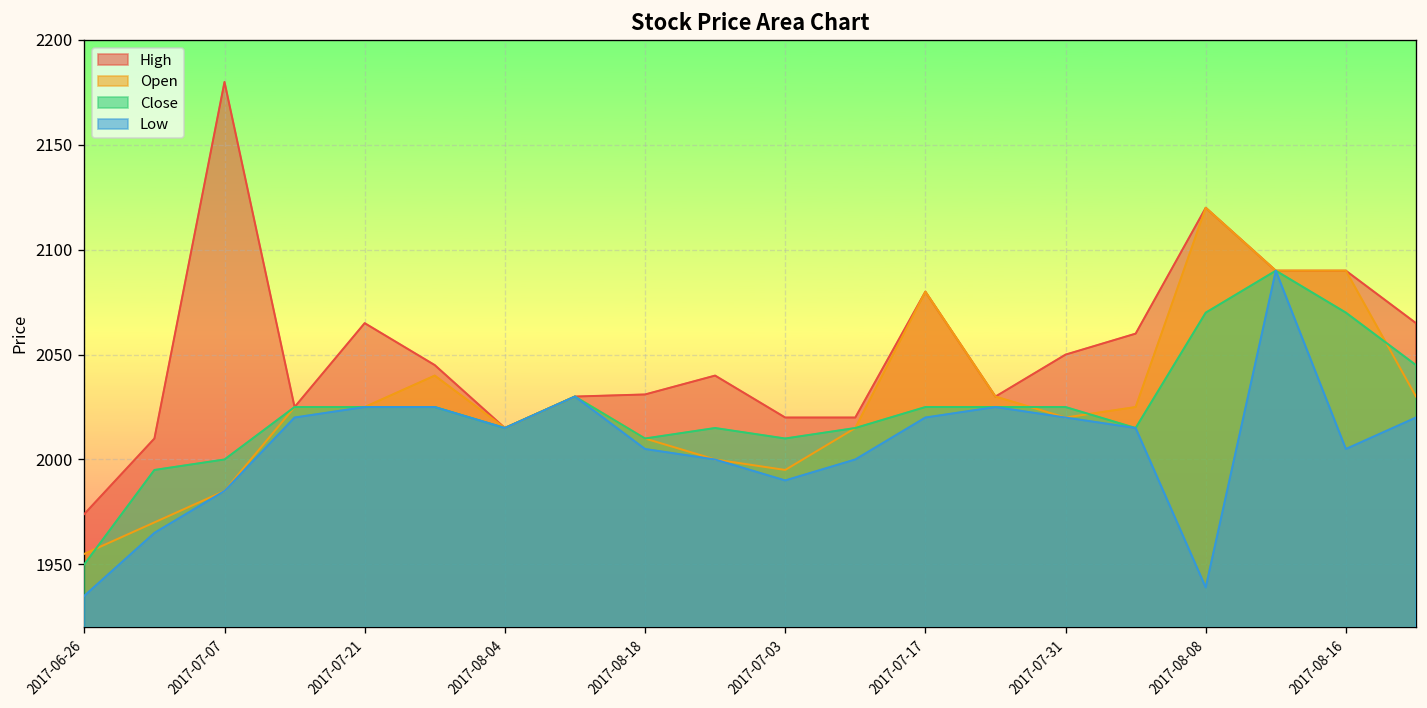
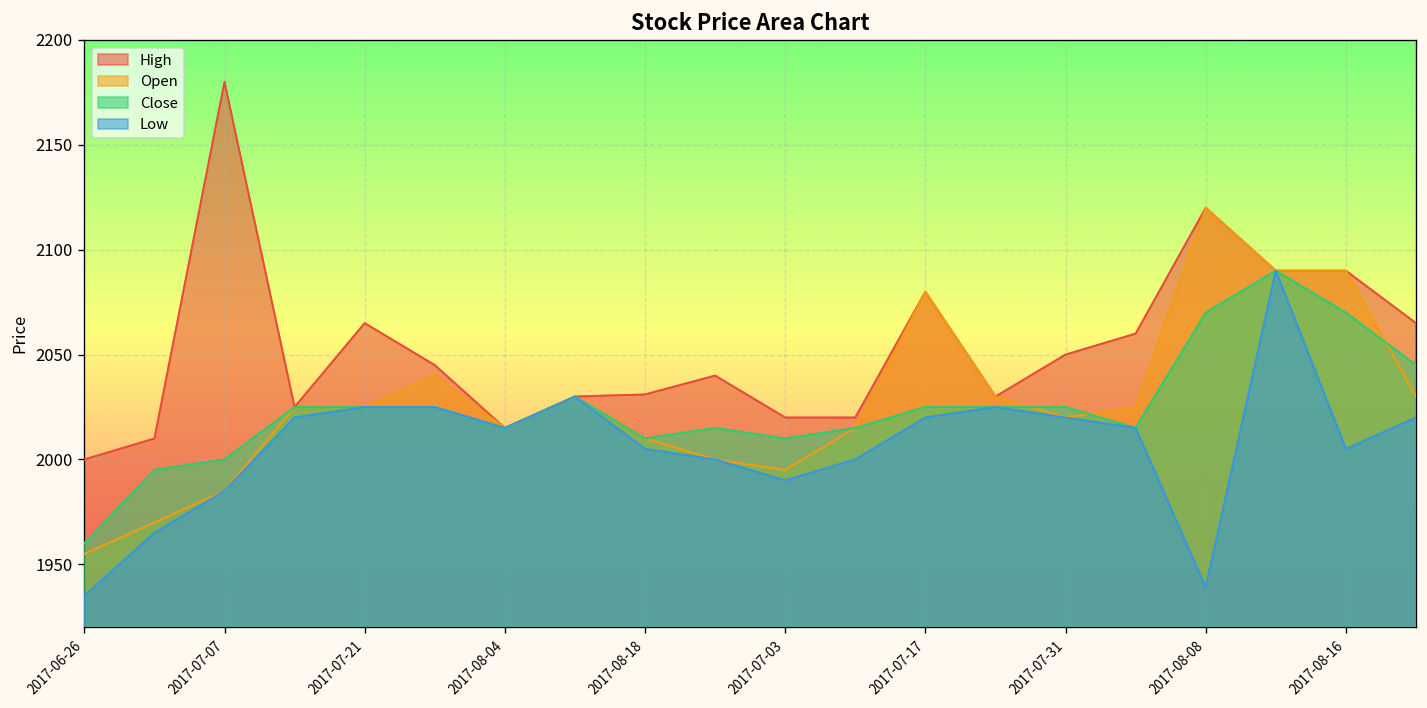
High, 2017-06-26: 1974 -> 2000
Close, 2017-06-26: 1950 -> 1960
